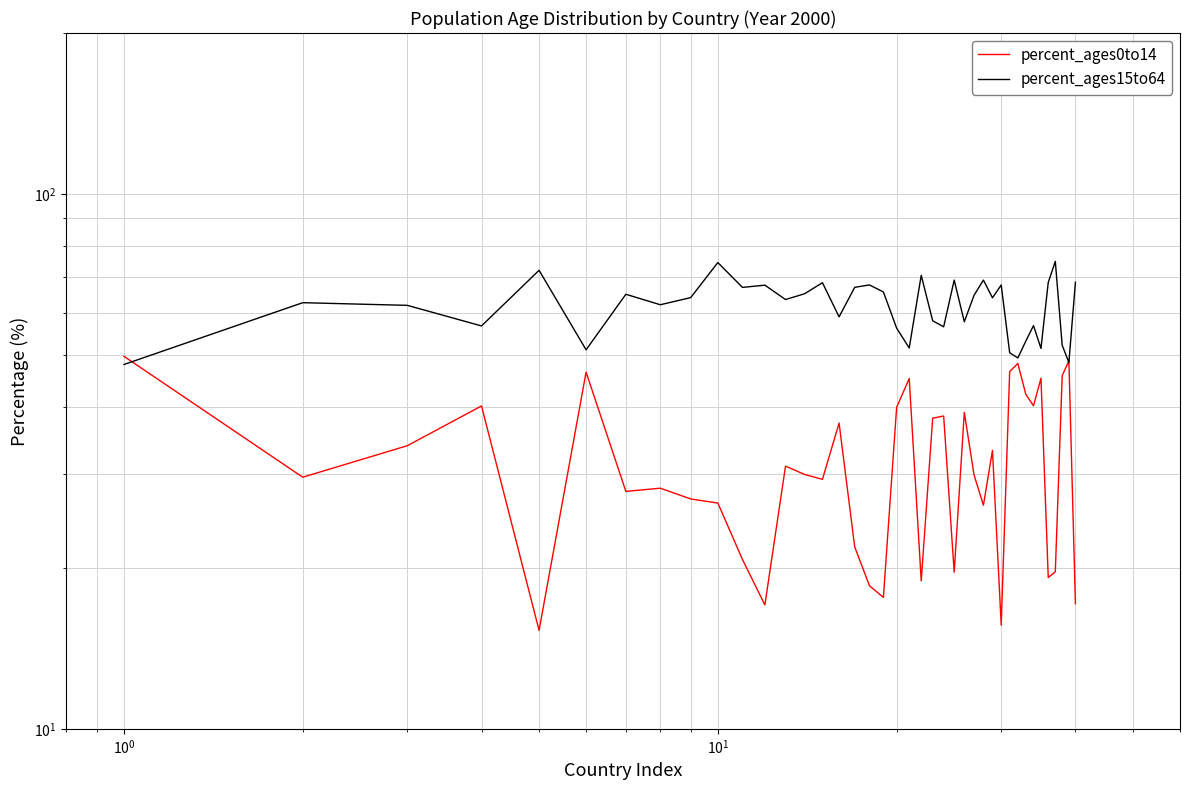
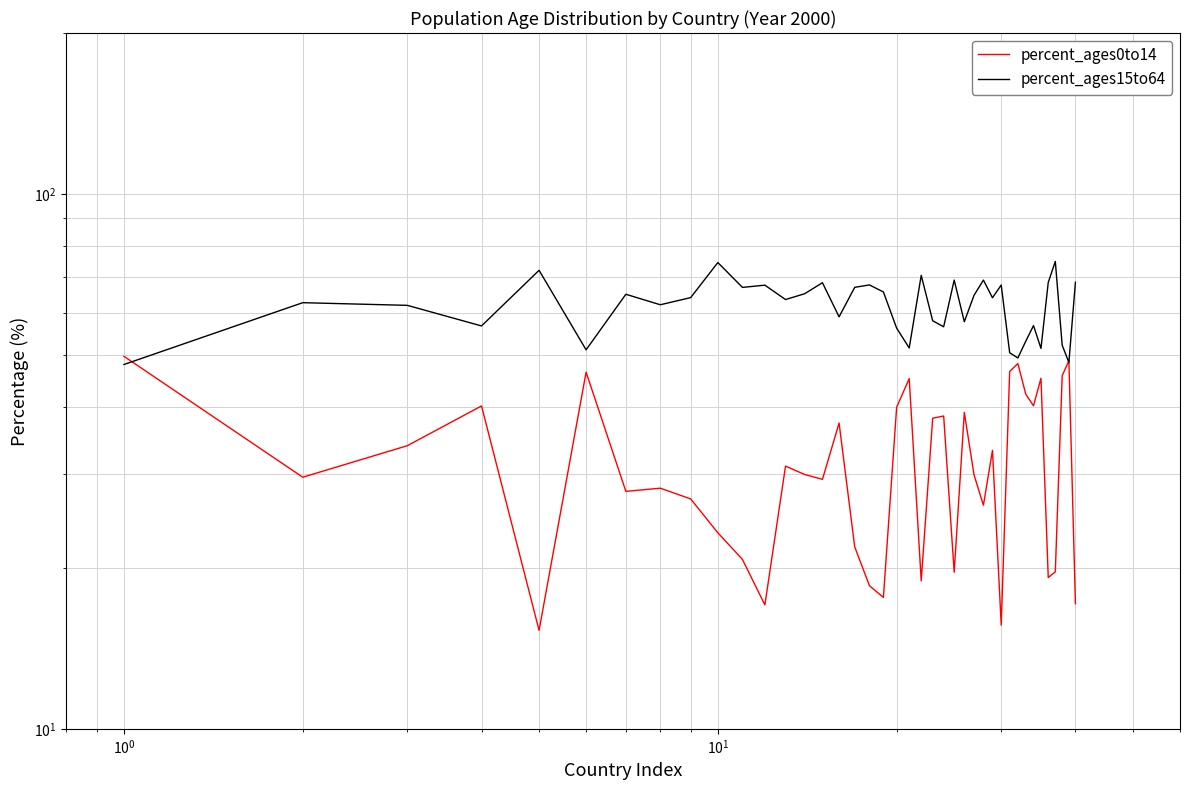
percent_ages0to14, 10^1: 26 -> 23
